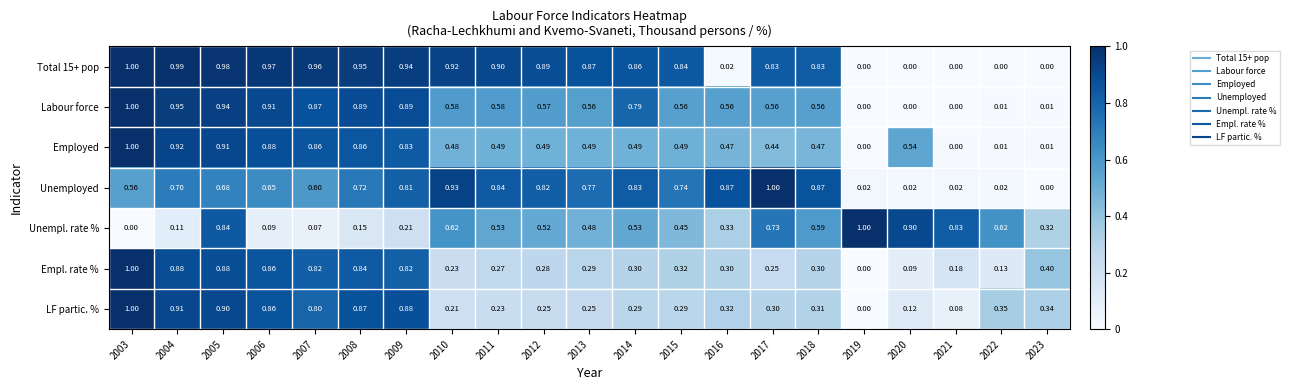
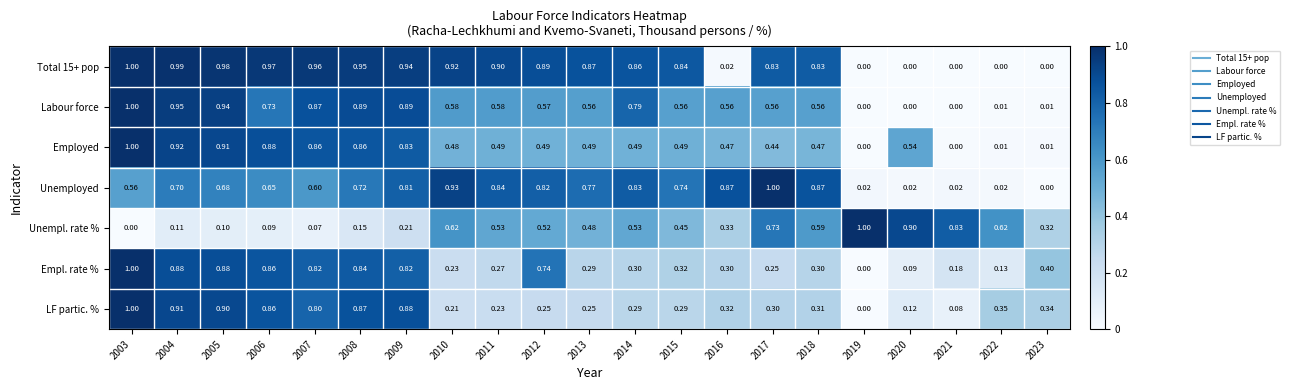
Labour force, 2006: 0.91 -> 0.73
Unempl. rate %, 2005: 0.84 -> 0.10
Empl. rate %, 2012: 0.28 -> 0.74
